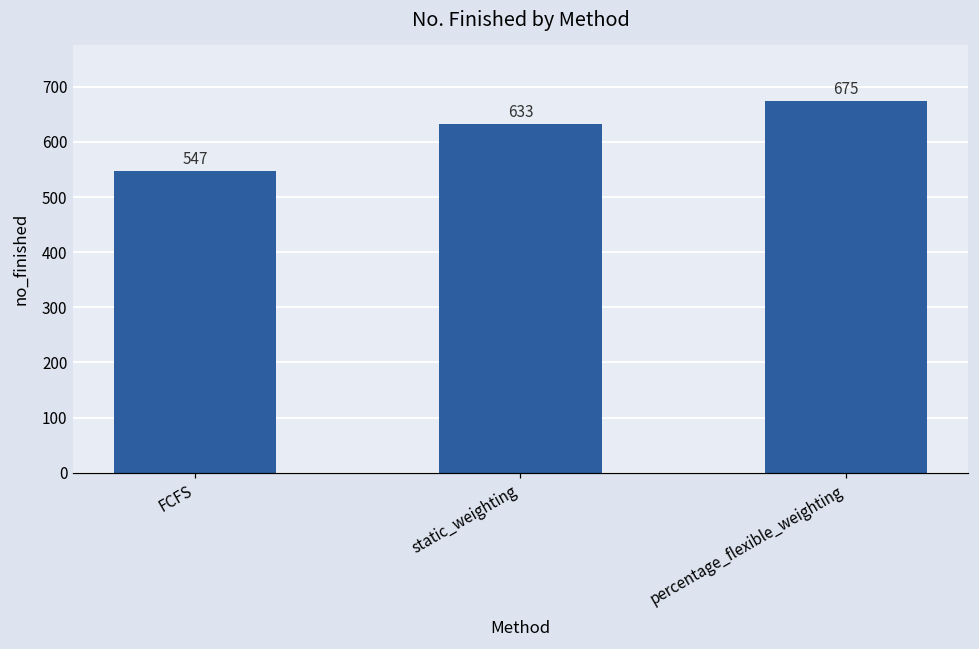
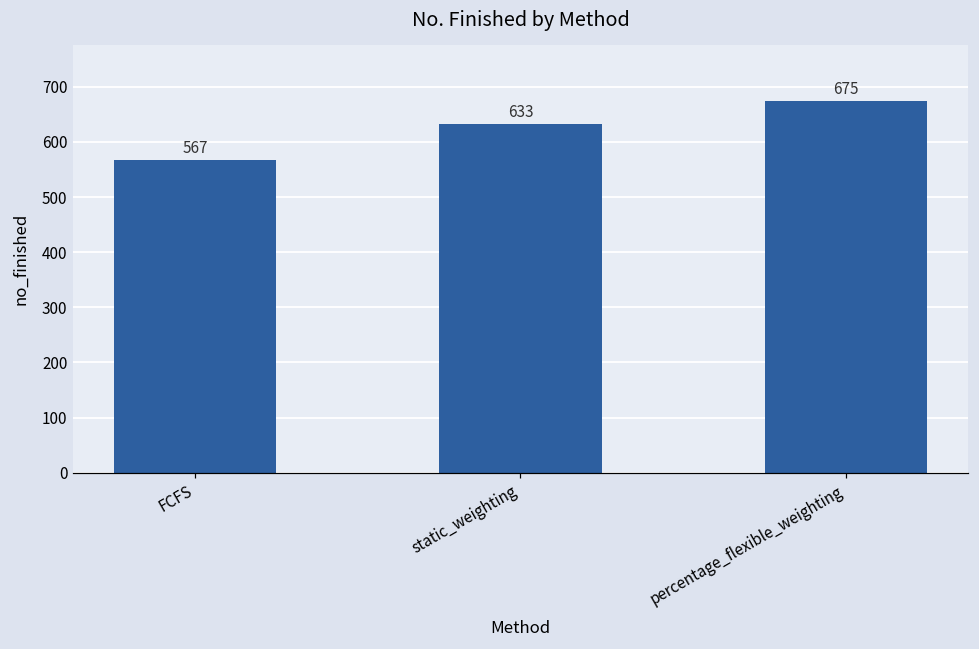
FCFS: 547 -> 567
